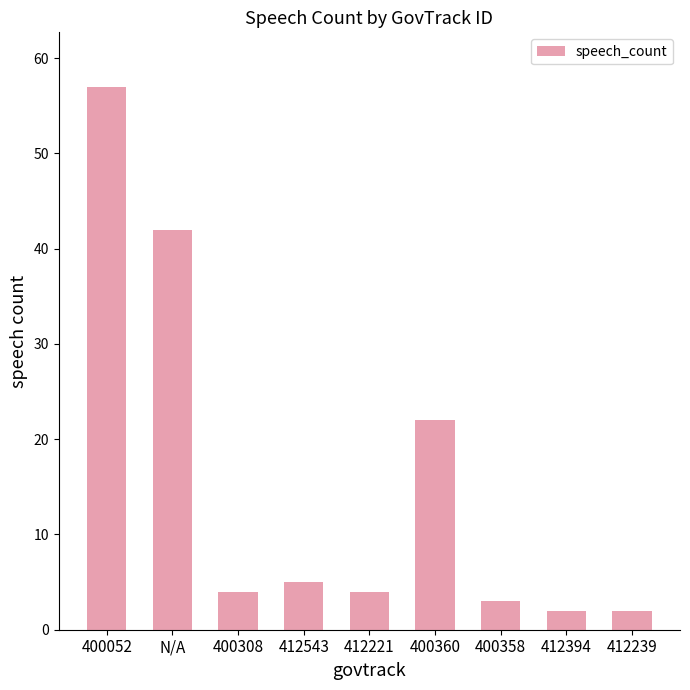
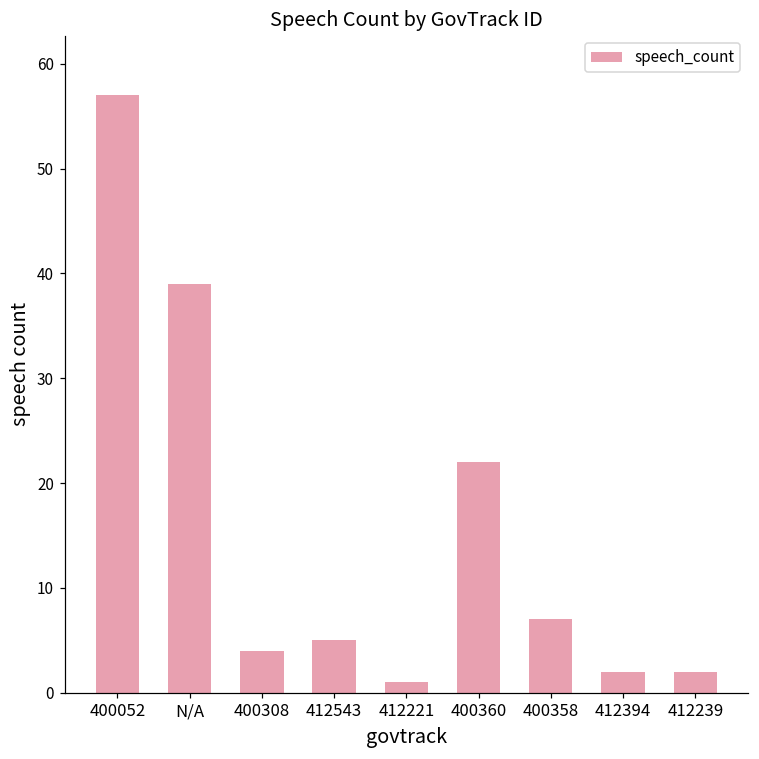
N/A: 42 -> 39
412221: 4 -> 1
400358: 3 -> 7
